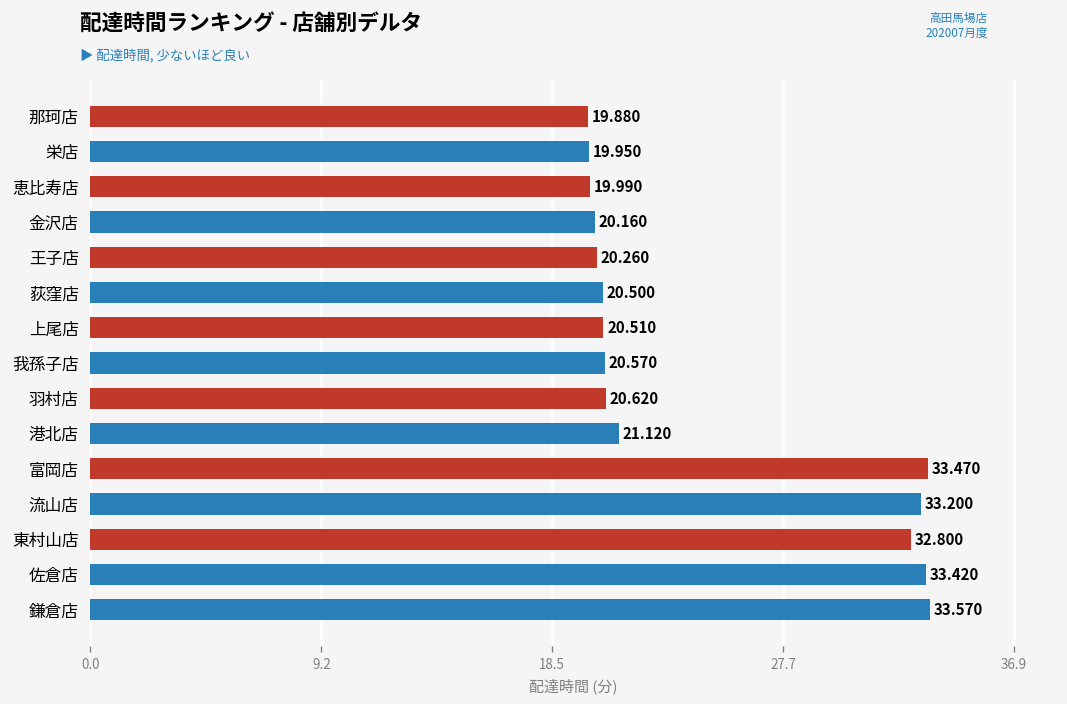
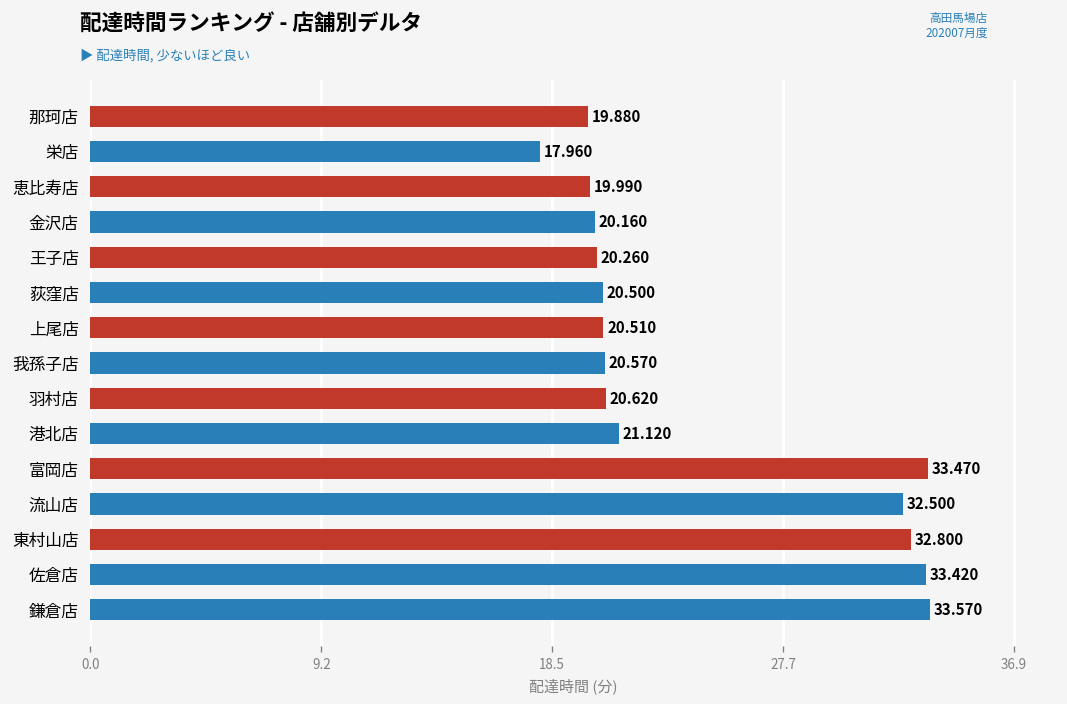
栄店: 19.950 -> 17.960
流山店: 33.200 -> 32.500
